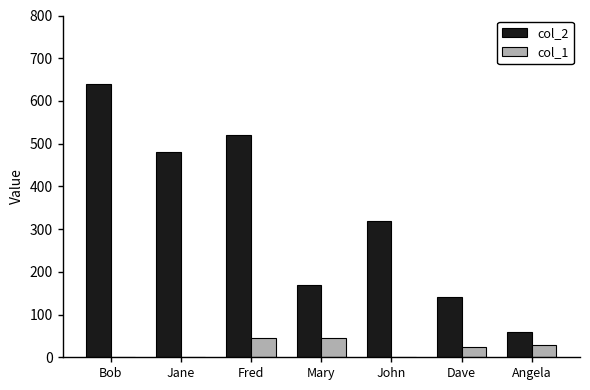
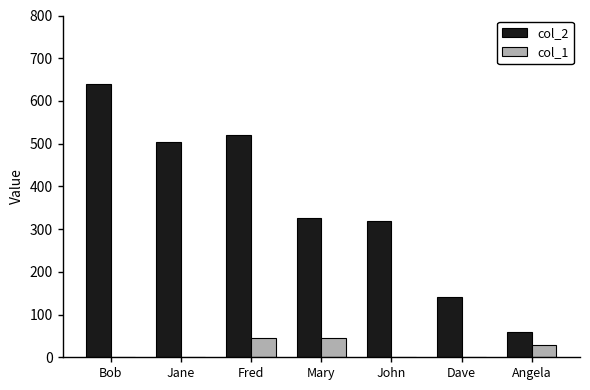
col_2, Jane: 480 -> 510
col_2, Mary: 170 -> 330
col_1, Dave: 20 -> 0
